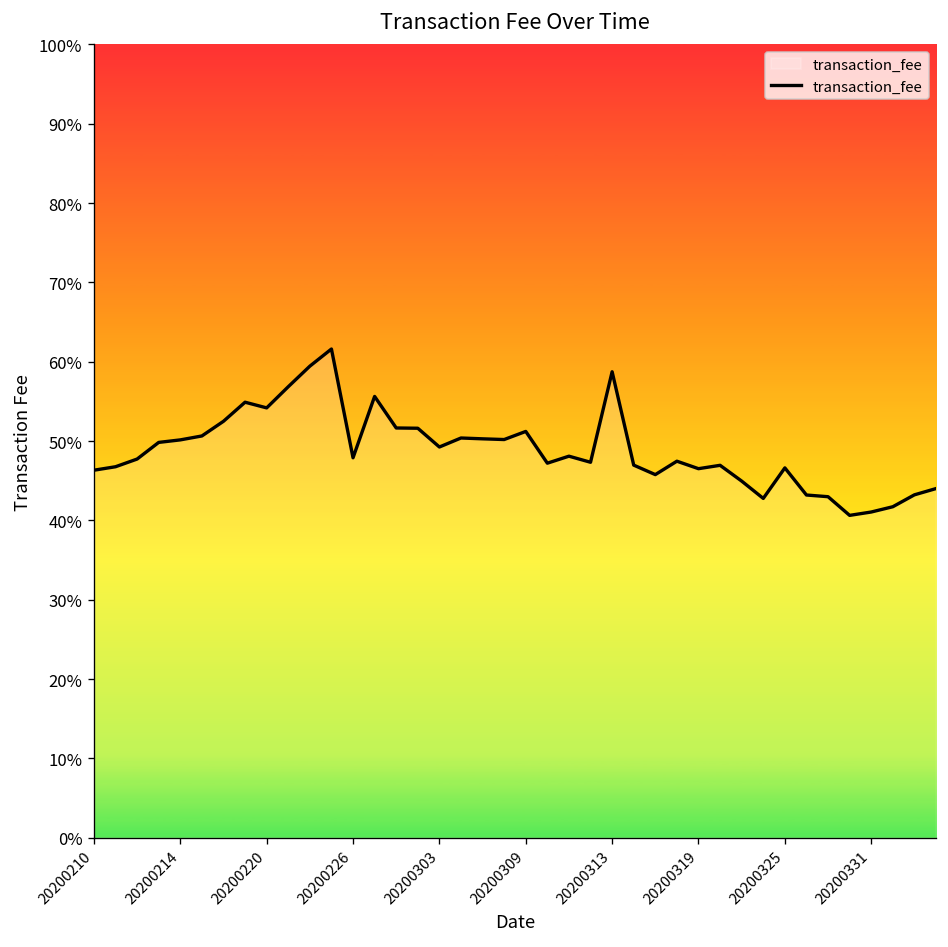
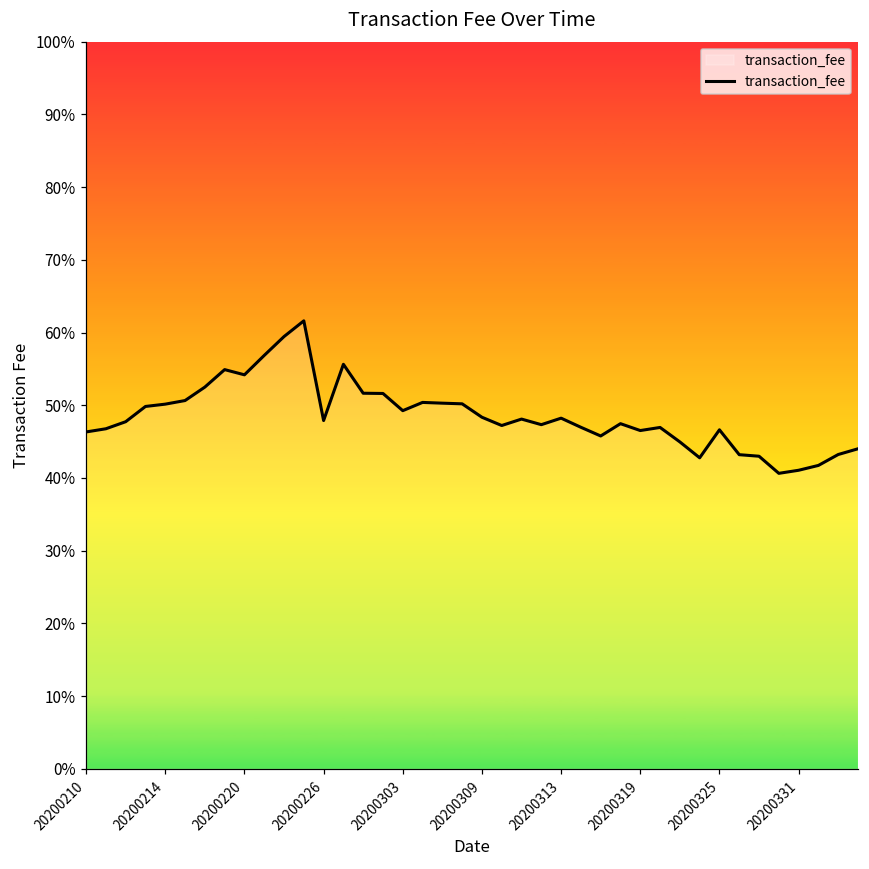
20200309: 51% -> 48%
20200313: 59% -> 48%
